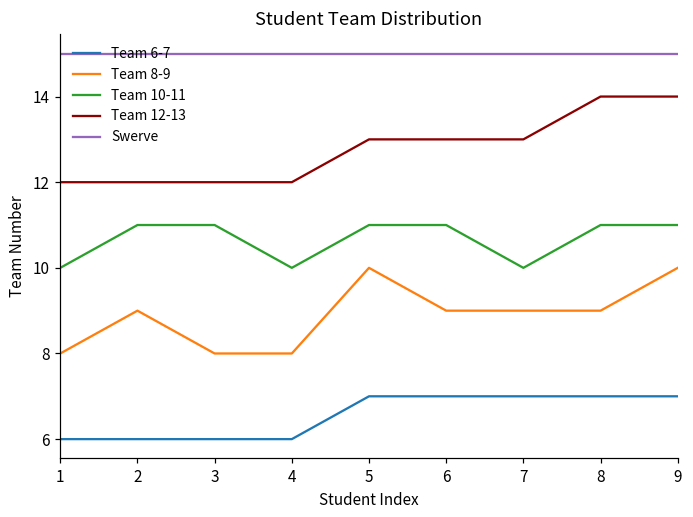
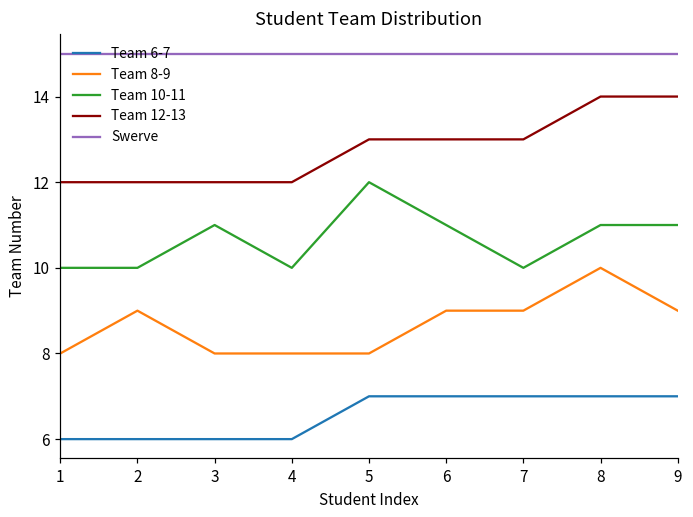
Team 10-11, 2: 11 -> 10
Team 8-9, 5: 10 -> 8
Team 10-11, 5: 11 -> 12
Team 8-9, 8: 9 -> 10
Team 8-9, 9: 10 -> 9
